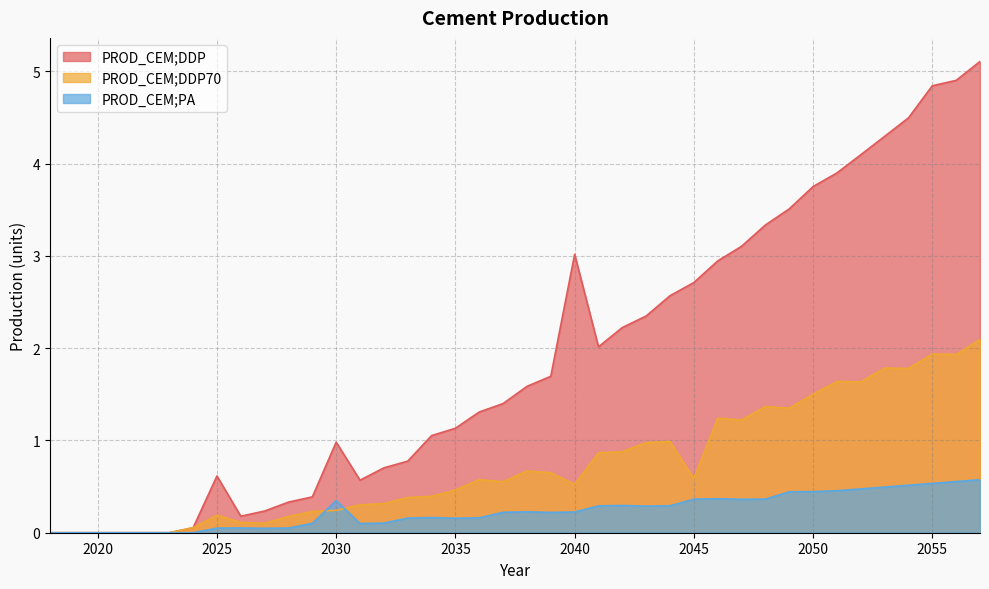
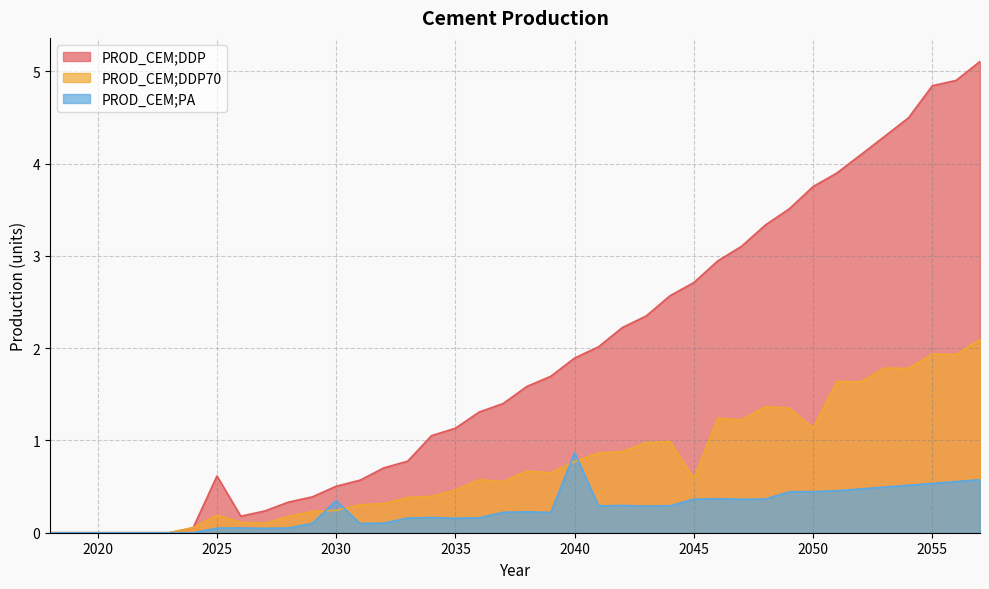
PROD_CEM;DDP, 2030: 1.0 -> 0.5
PROD_CEM;DDP, 2040: 3.0 -> 1.9
PROD_CEM;DDP70, 2040: 0.5 -> 0.8
PROD_CEM;PA, 2040: 0.2 -> 0.9
PROD_CEM;DDP70, 2050: 1.5 -> 1.1
